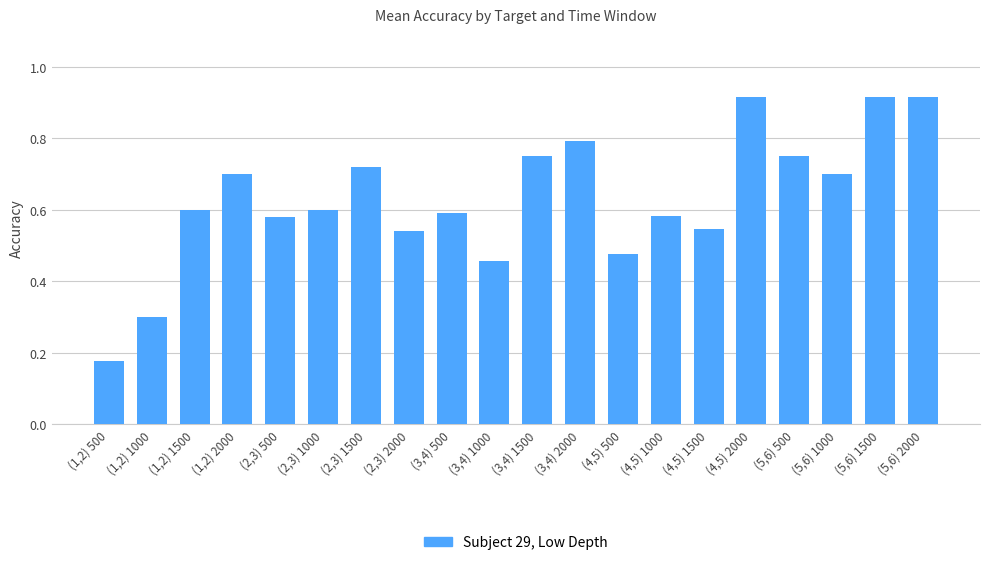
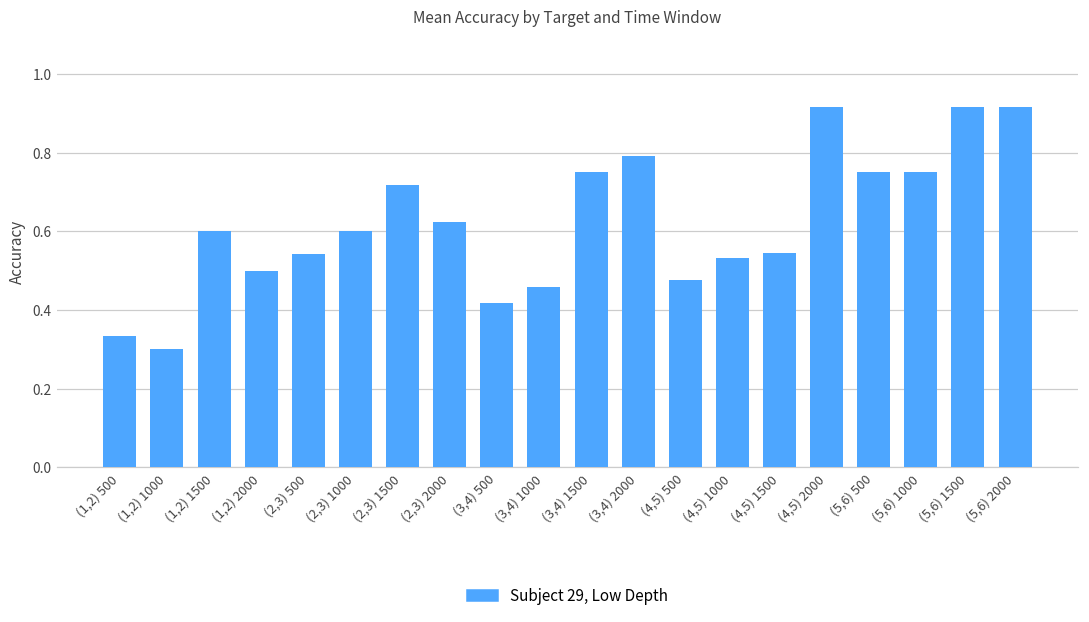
(1,2) 500: 0.18 -> 0.33
(1,2) 2000: 0.7 -> 0.5
(2,3) 500: 0.58 -> 0.54
(2,3) 2000: 0.54 -> 0.63
(3,4) 500: 0.59 -> 0.42
(4,5) 1000: 0.58 -> 0.53
(5,6) 1000: 0.70 -> 0.75
